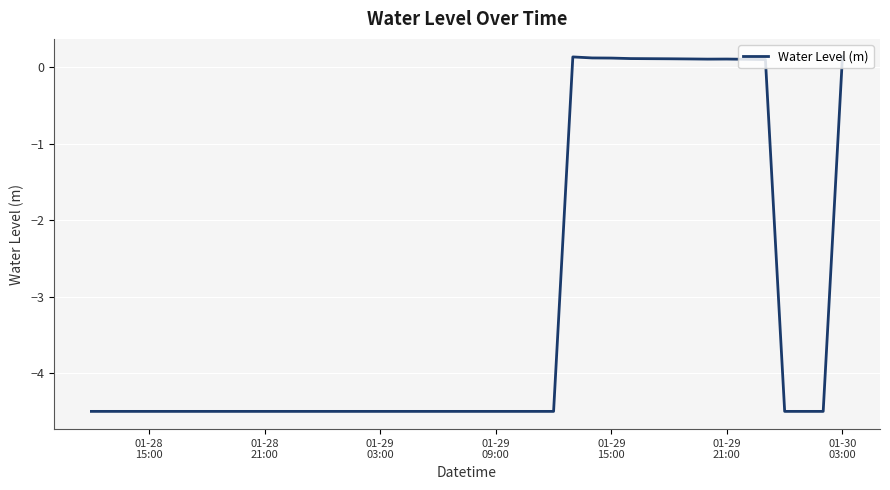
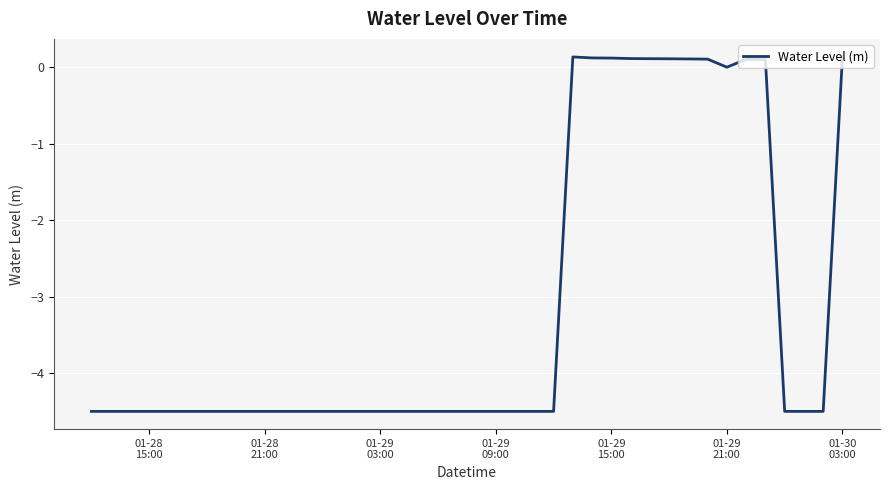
01-29 21:00: 0.1 -> 0.0
